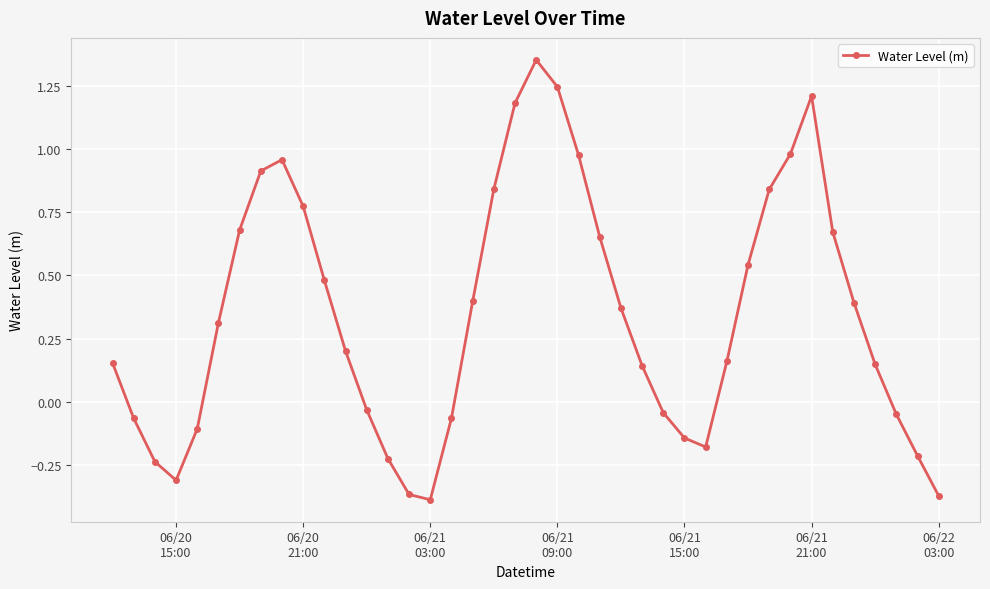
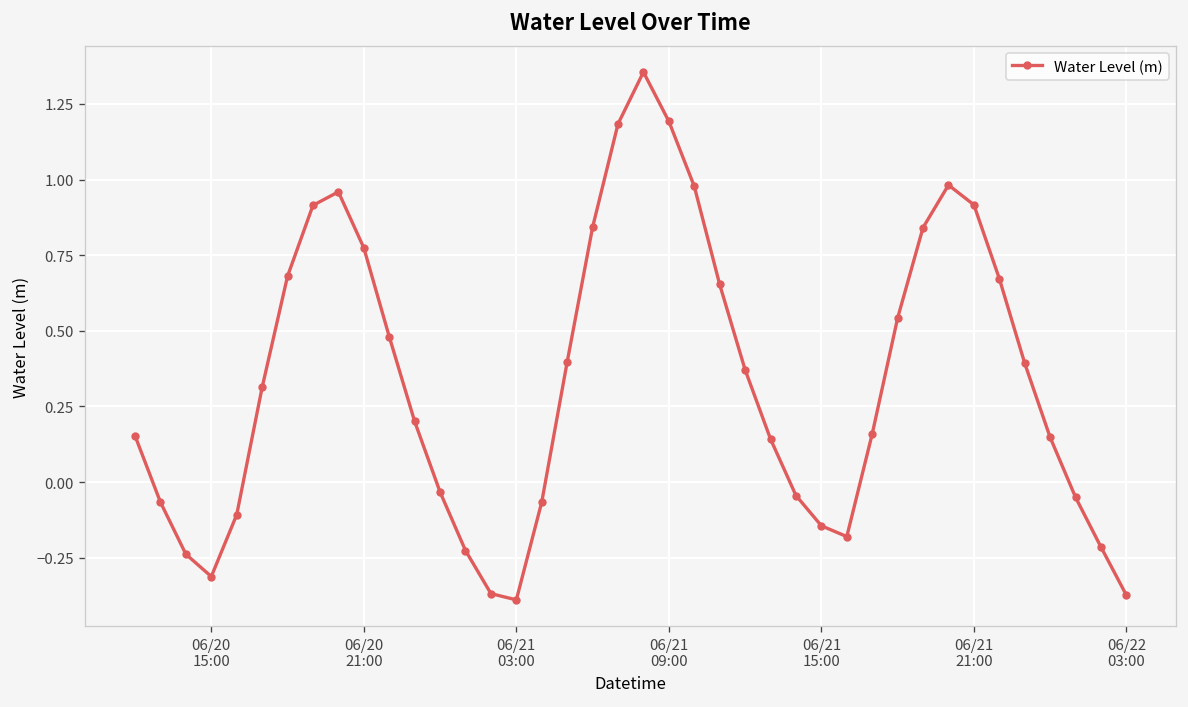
06/21 09:00: 1.25 -> 1.19
06/21 21:00: 1.21 -> 0.92
